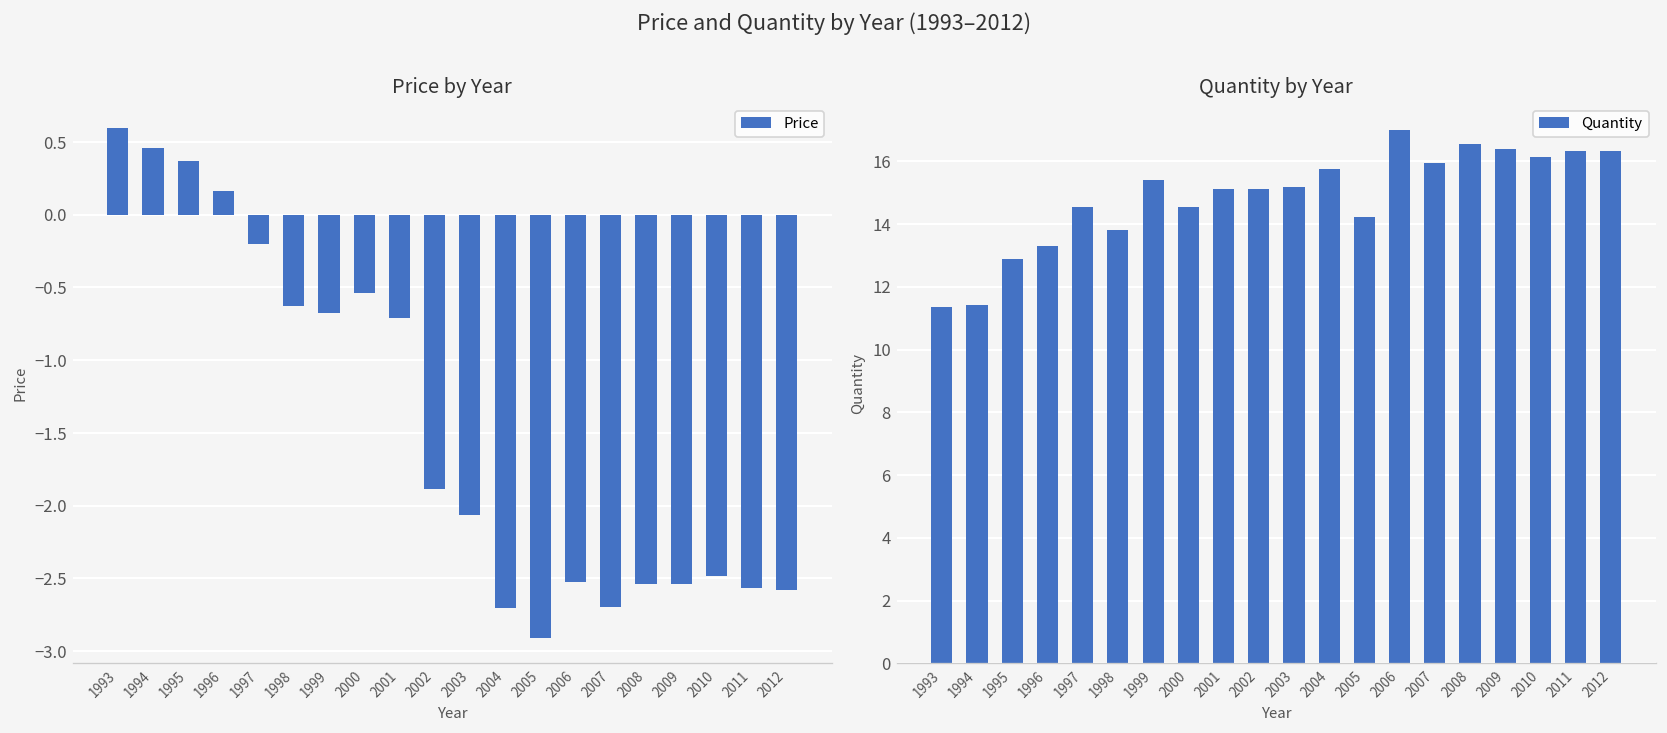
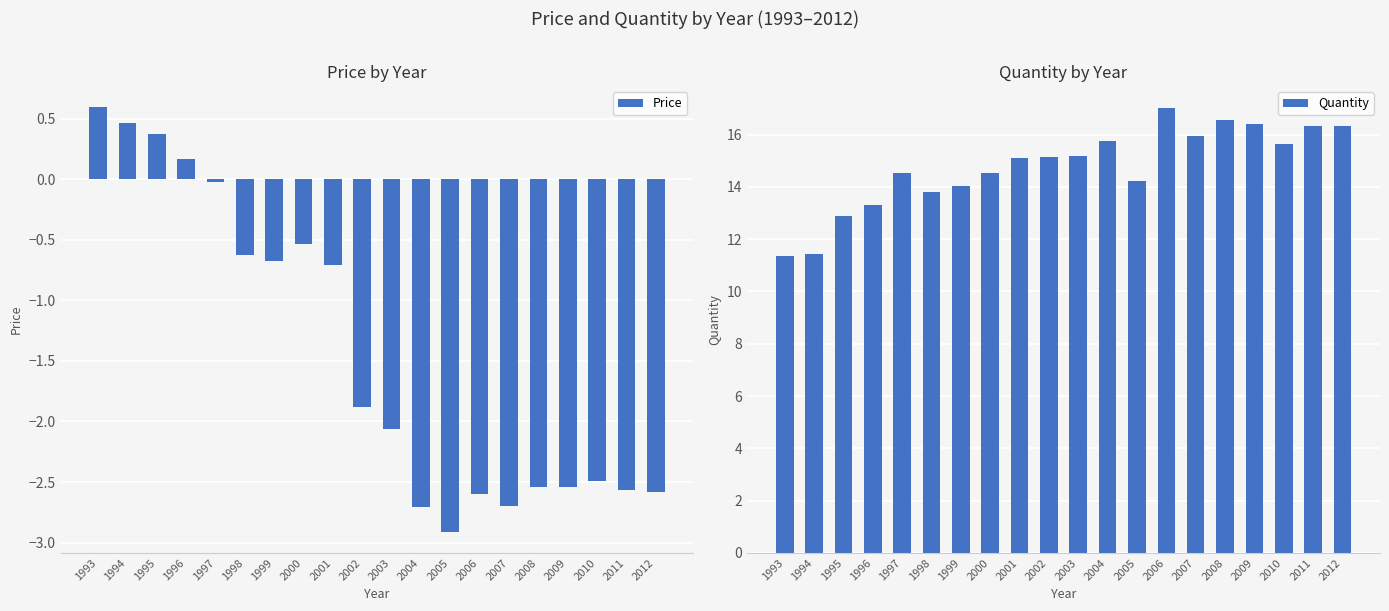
Price by Year, 1997: -0.20 -> -0.02
Price by Year, 2006: -2.53 -> -2.60
Quantity by Year, 1999: 15.4 -> 14.0
Quantity by Year, 2010: 16.1 -> 15.6
